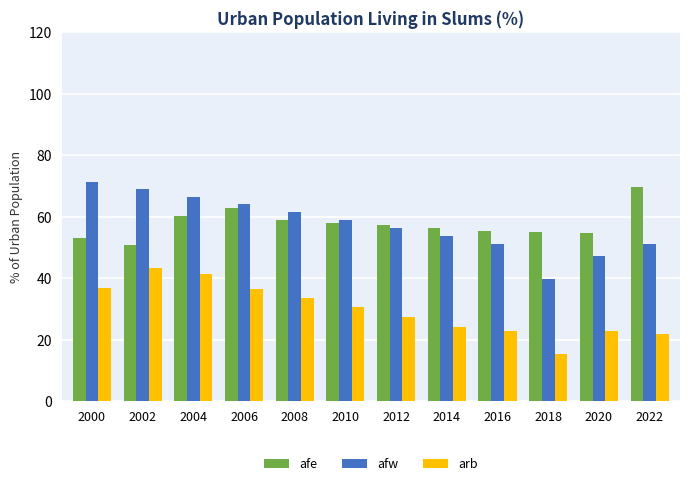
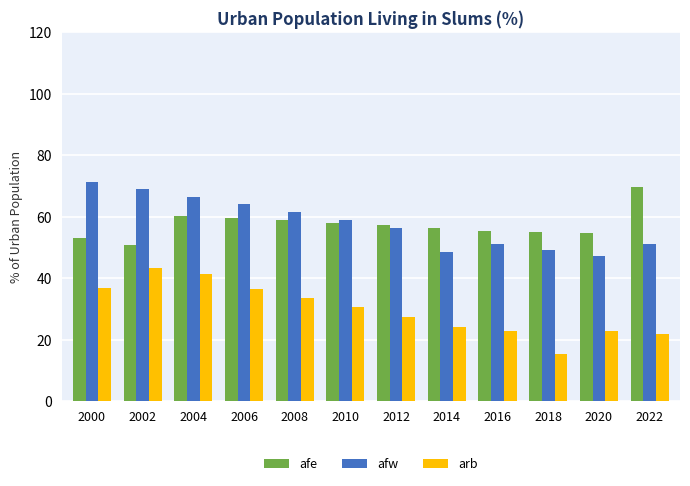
afe, 2006: 63 -> 60
afw, 2014: 54 -> 49
afw, 2018: 40 -> 49
